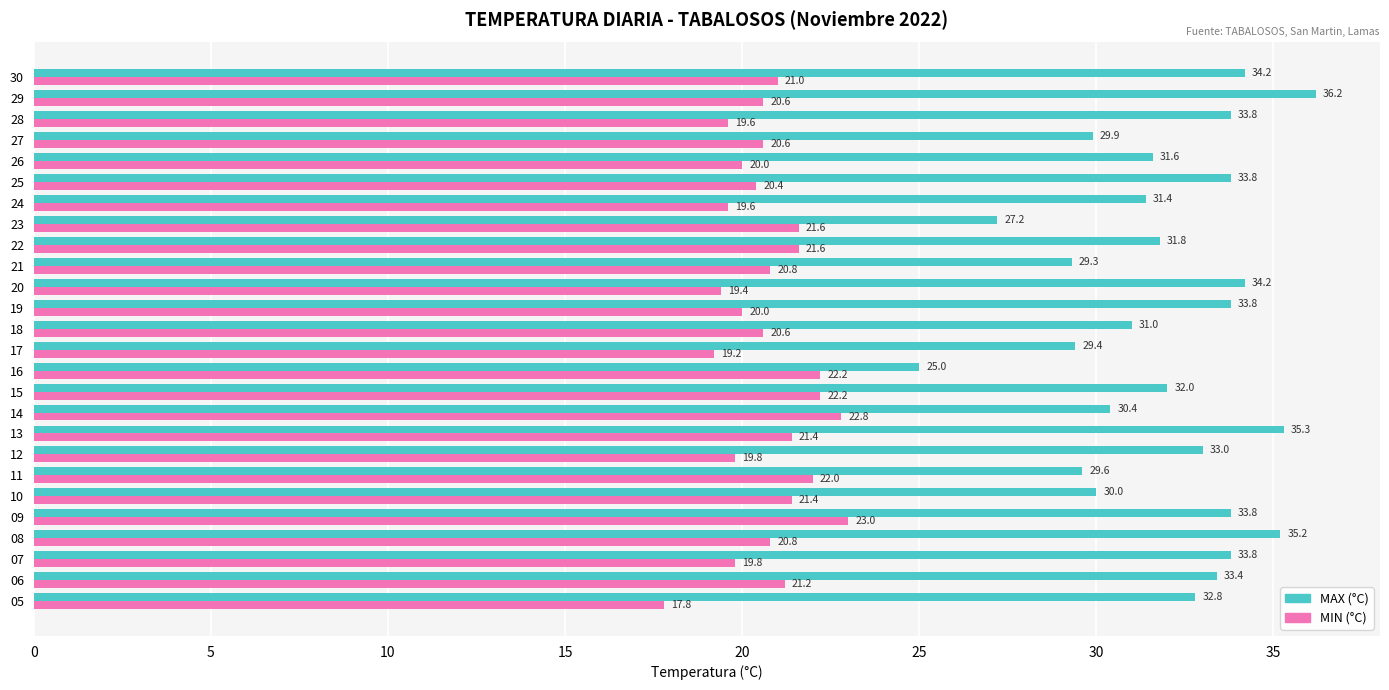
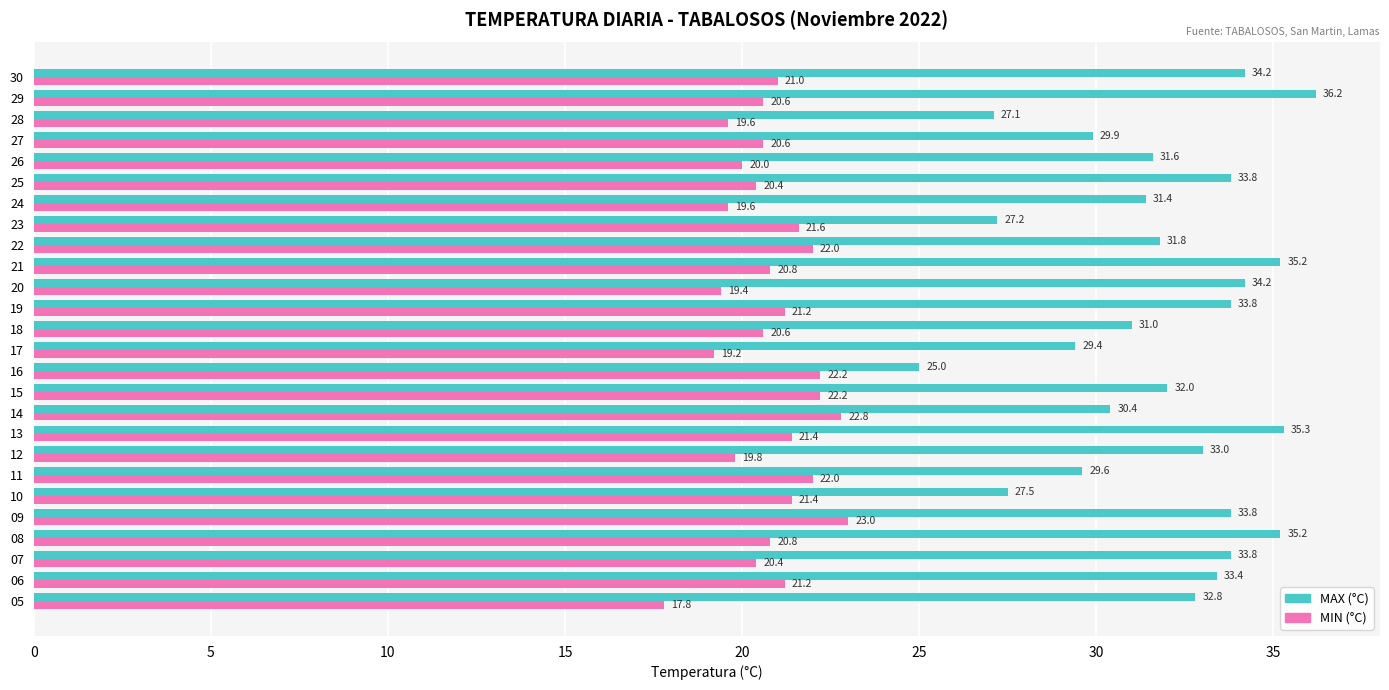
MAX (°C), 28: 33.8 -> 27.1
MIN (°C), 22: 21.6 -> 22.0
MAX (°C), 21: 29.3 -> 35.2
MIN (°C), 19: 20.0 -> 21.2
MAX (°C), 10: 30.0 -> 27.5
MIN (°C), 07: 19.8 -> 20.4
